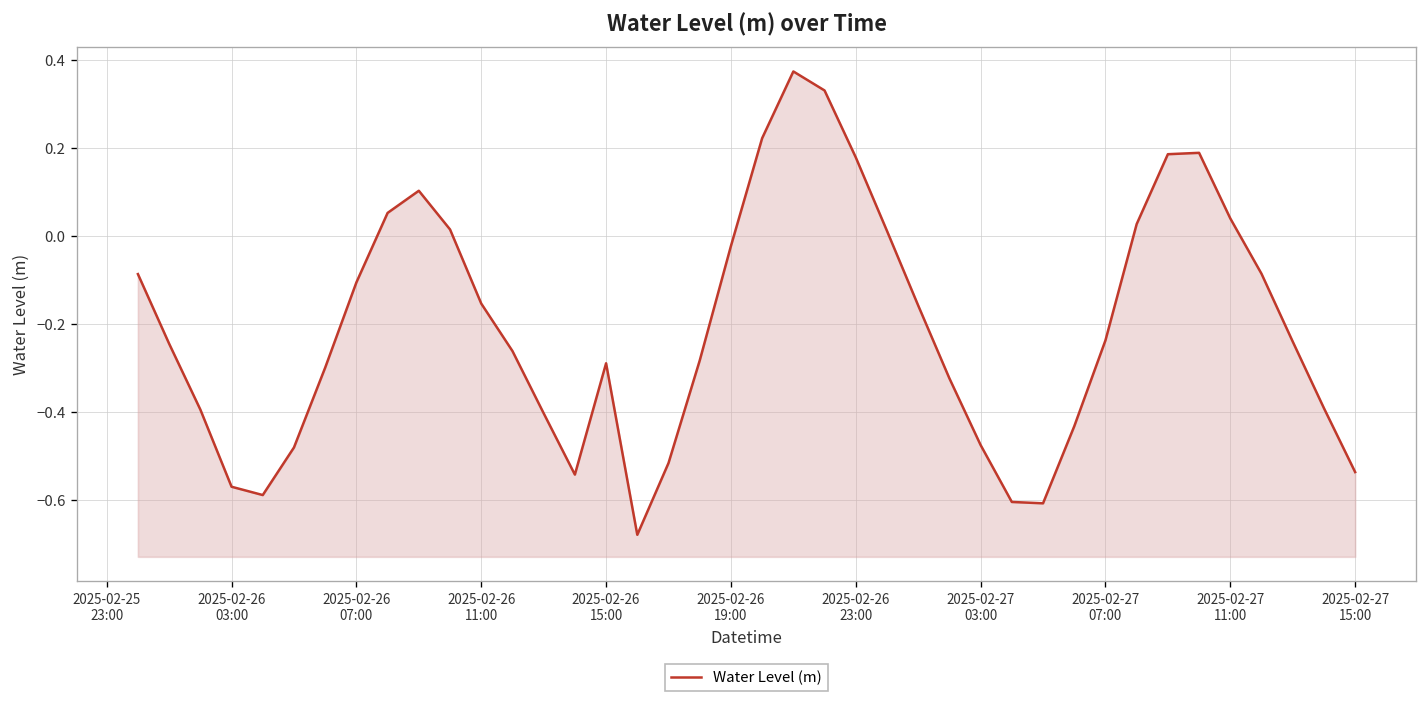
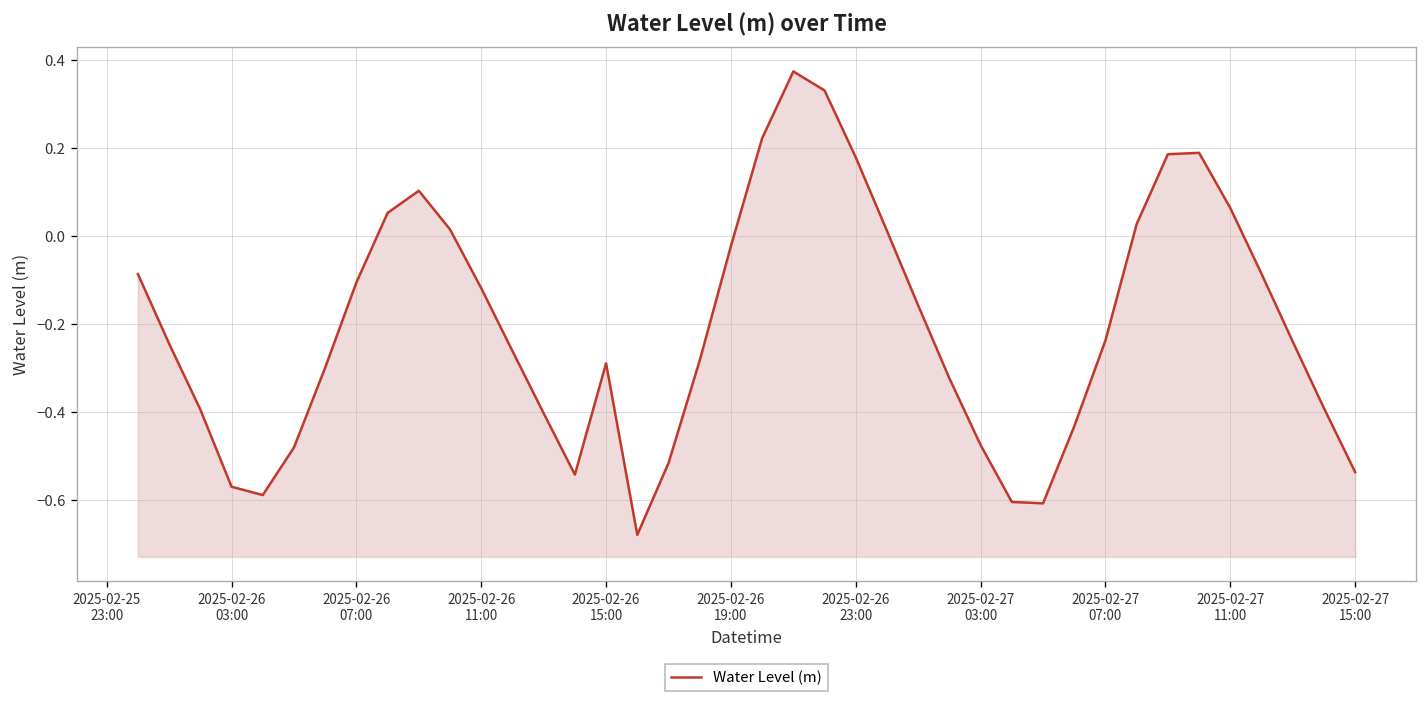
2025-02-26 11:00: -0.15 -> -0.12
2025-02-27 11:00: 0.04 -> 0.06
